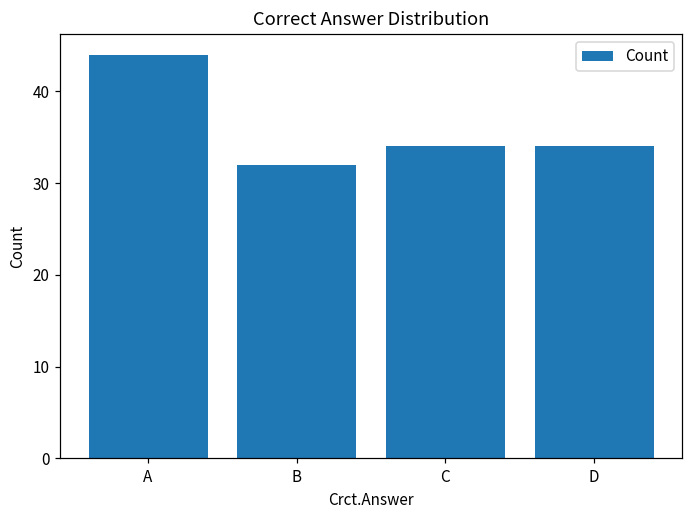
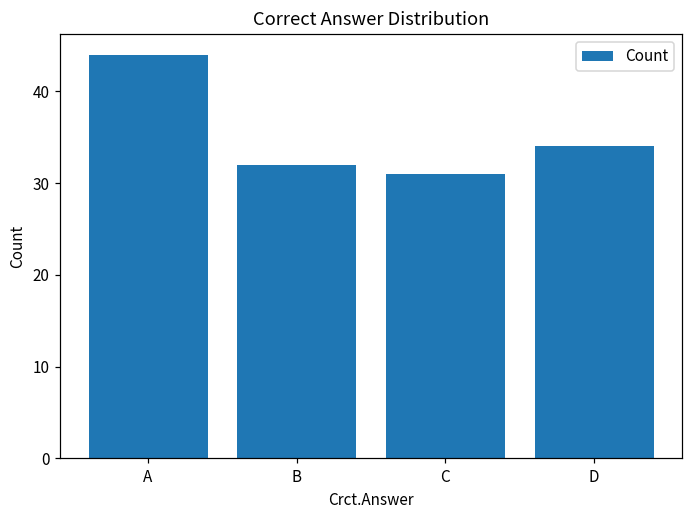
C: 34 -> 31
